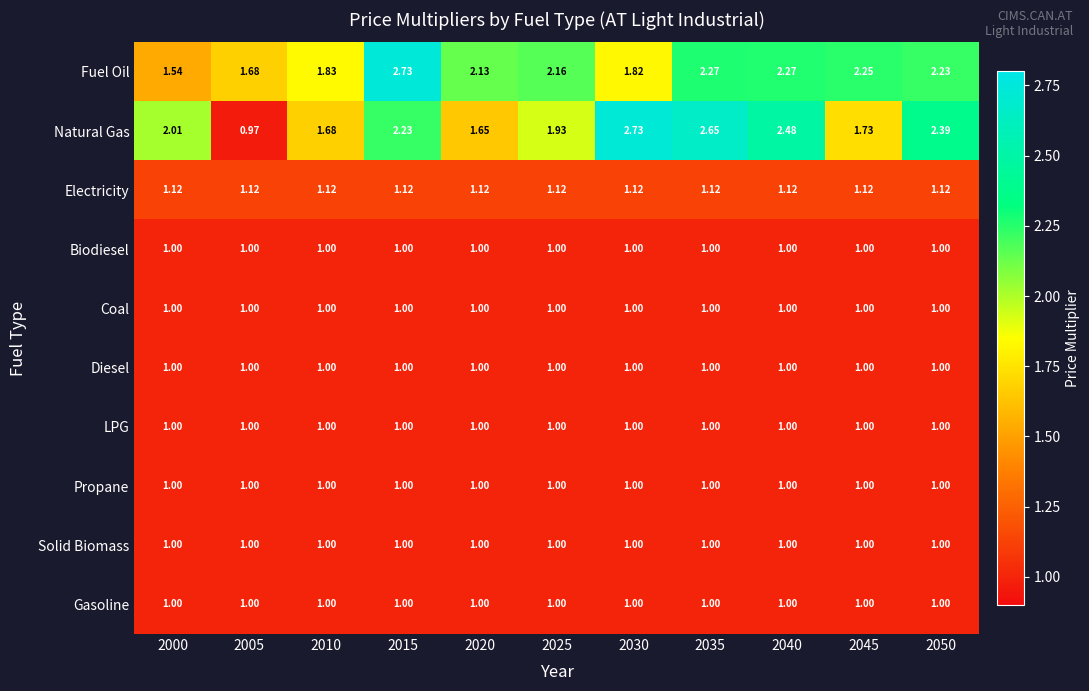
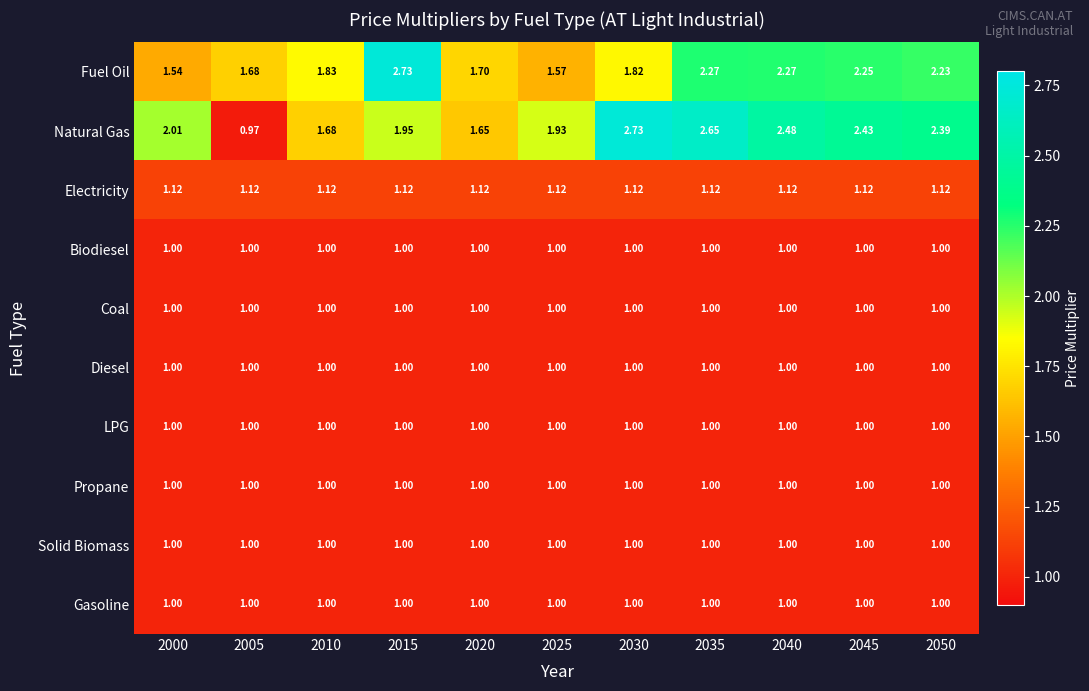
Fuel Oil, 2020: 2.13 -> 1.70
Fuel Oil, 2025: 2.16 -> 1.57
Natural Gas, 2015: 2.23 -> 1.95
Natural Gas, 2045: 1.73 -> 2.43
